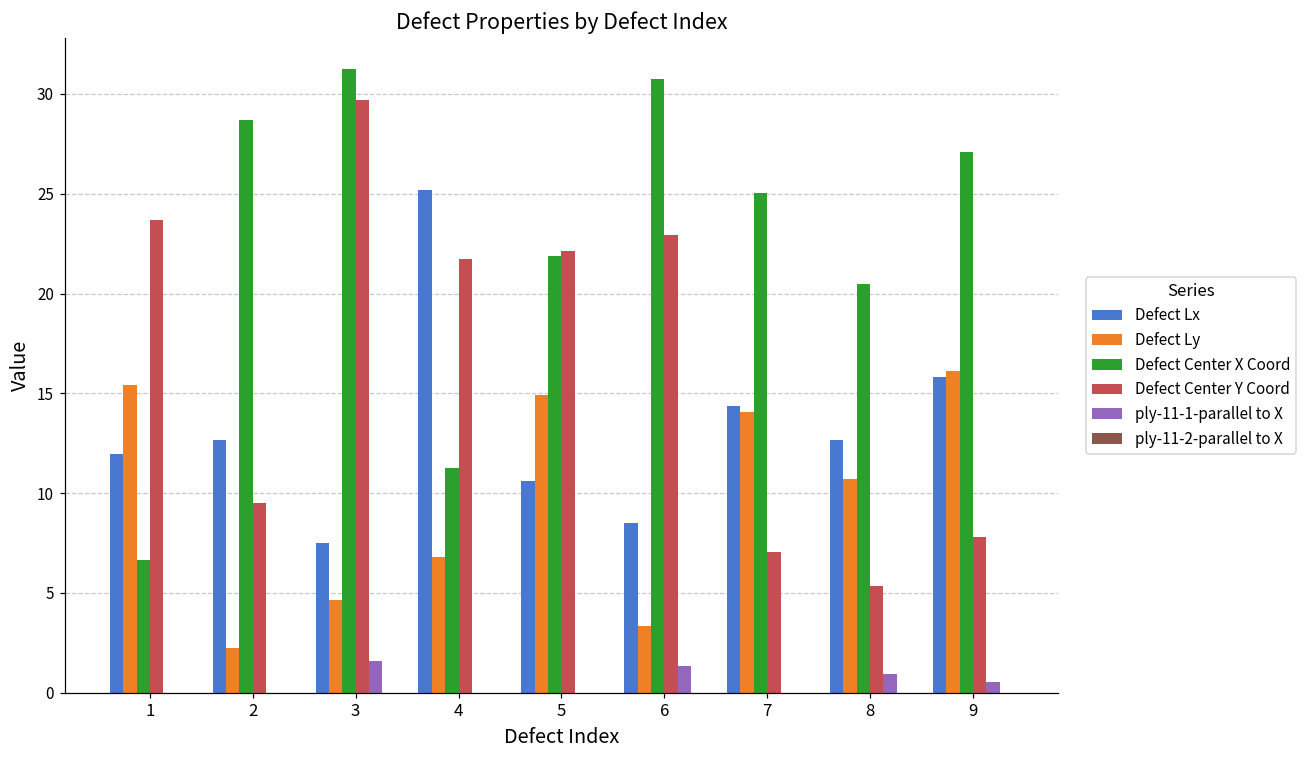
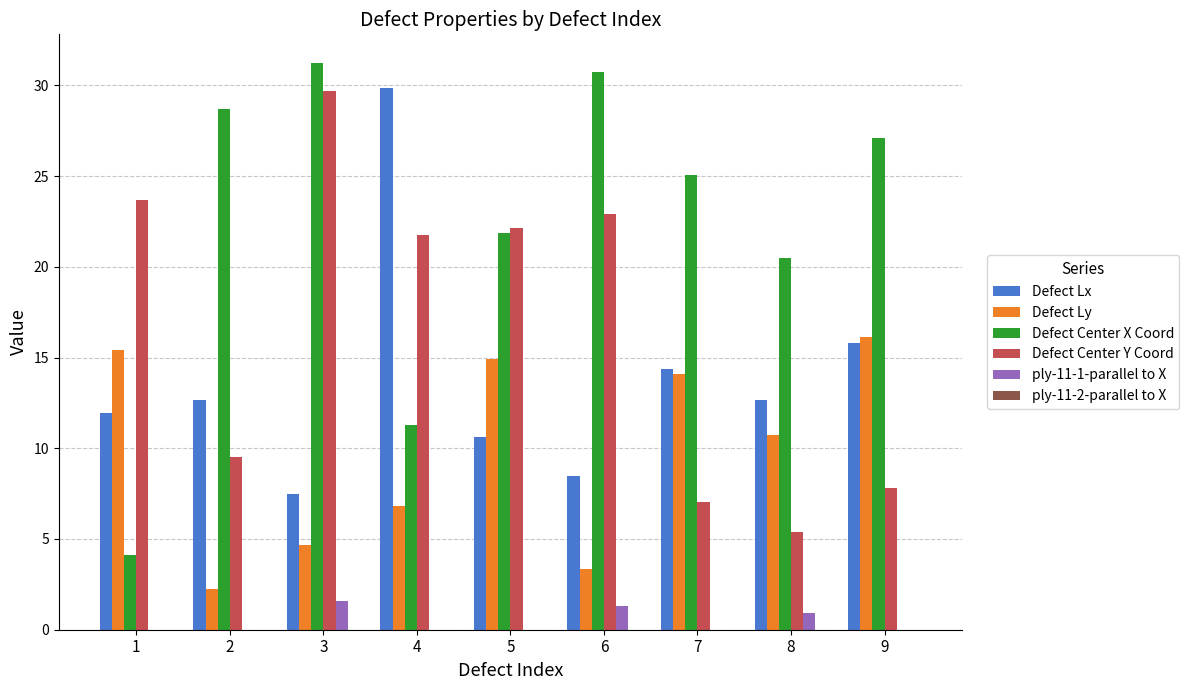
Defect Center X Coord, 1: 6.7 -> 4.1
Defect Lx, 4: 25.2 -> 29.9
ply-11-1-parallel to X, 9: 0.5 -> 0.0
